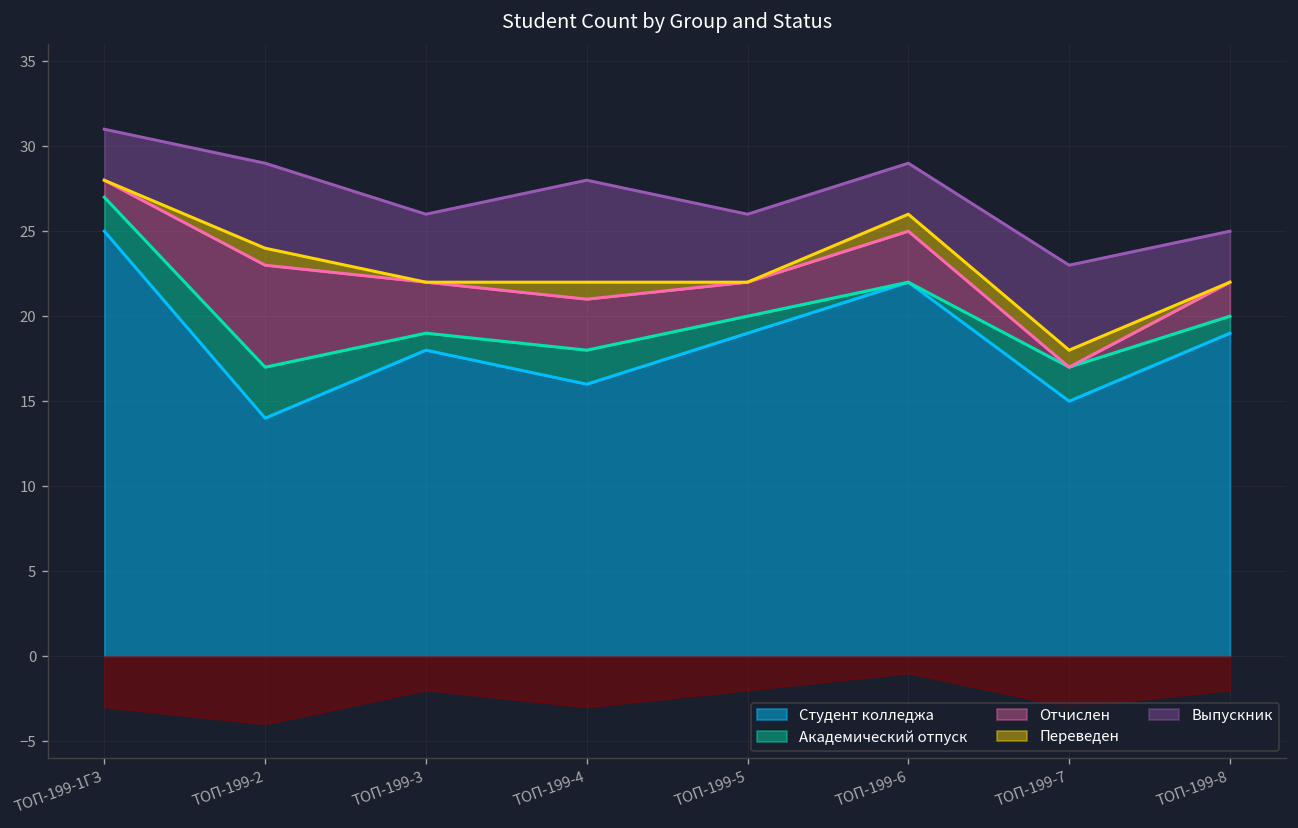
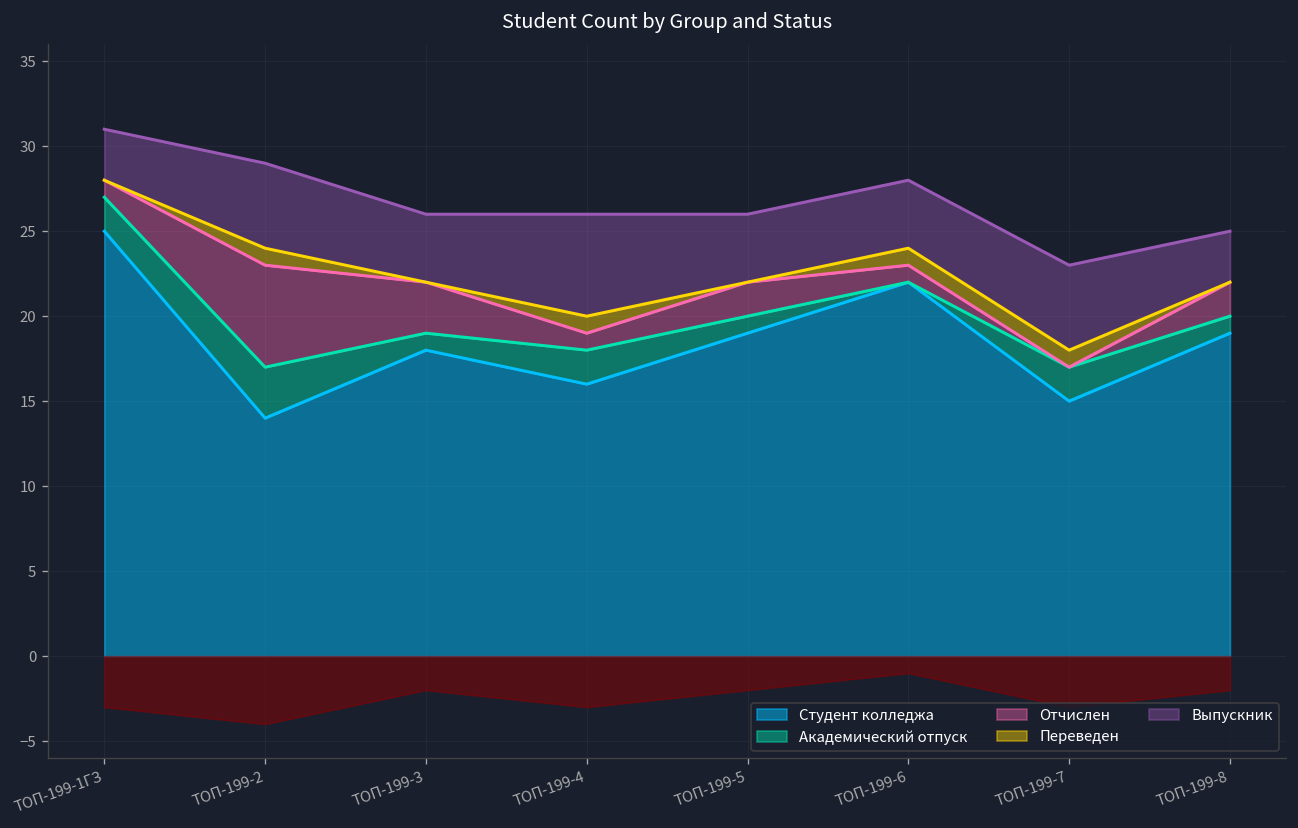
Отчислен, ТОП-199-4: 3 -> 1
Отчислен, ТОП-199-6: 3 -> 1
Выпускник, ТОП-199-6: 3 -> 4
